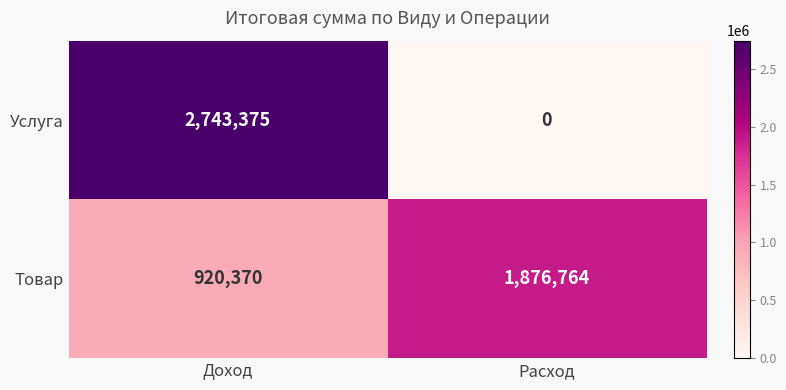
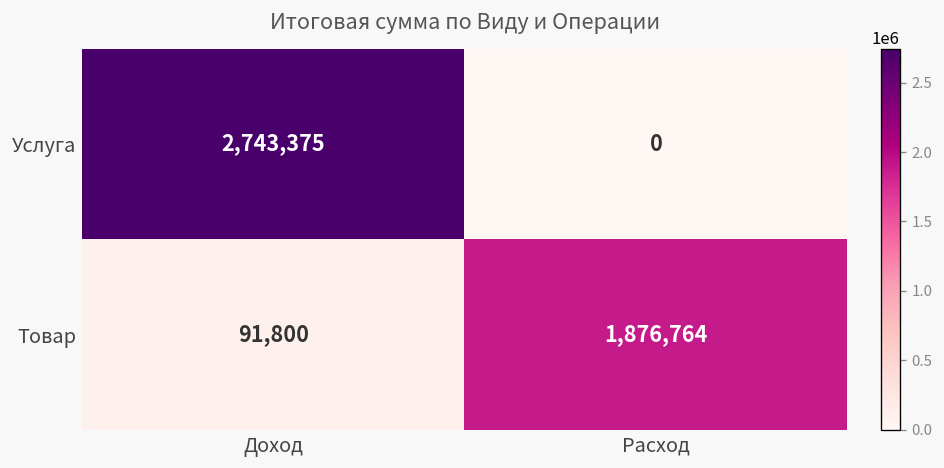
Товар, Доход: 920,370 -> 91,800
